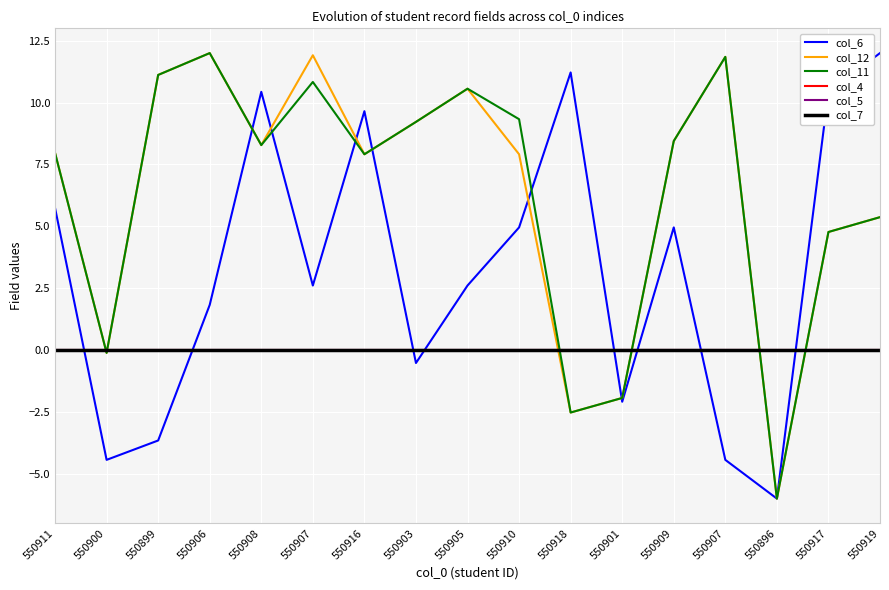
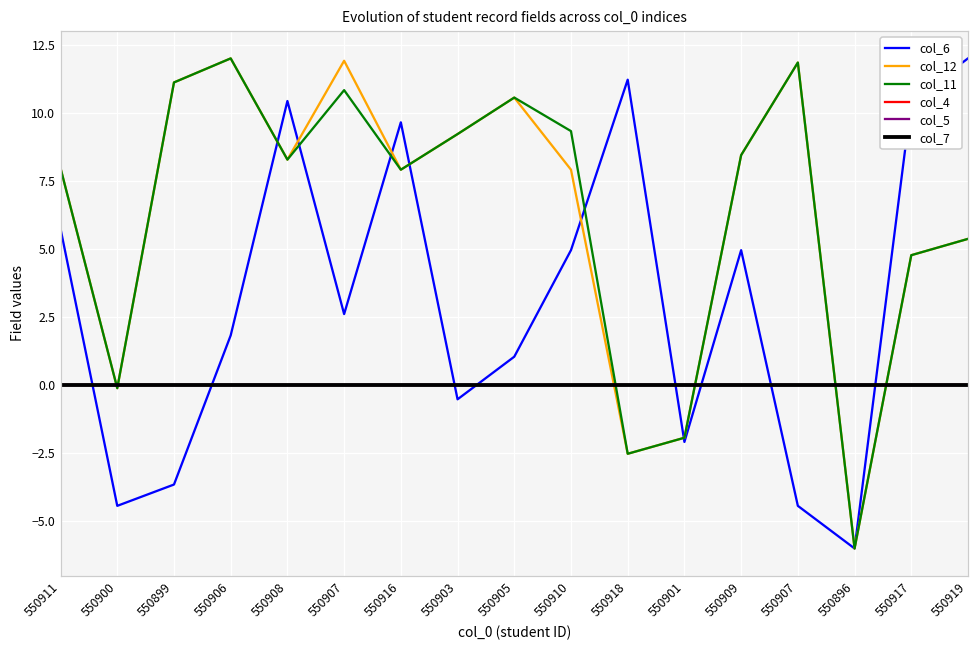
col_6, 550905: 2.6 -> 1.0
